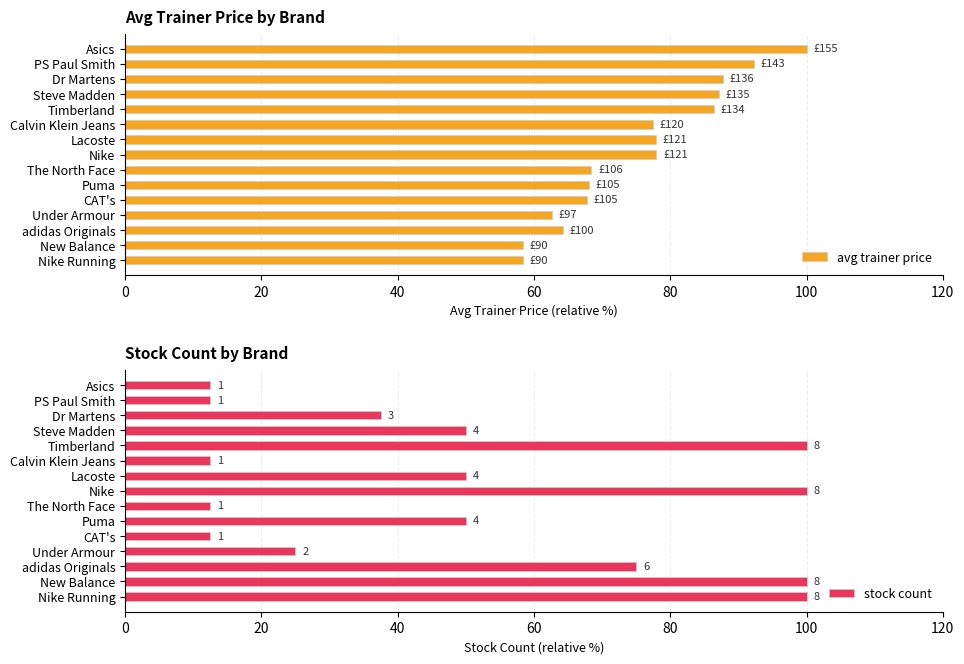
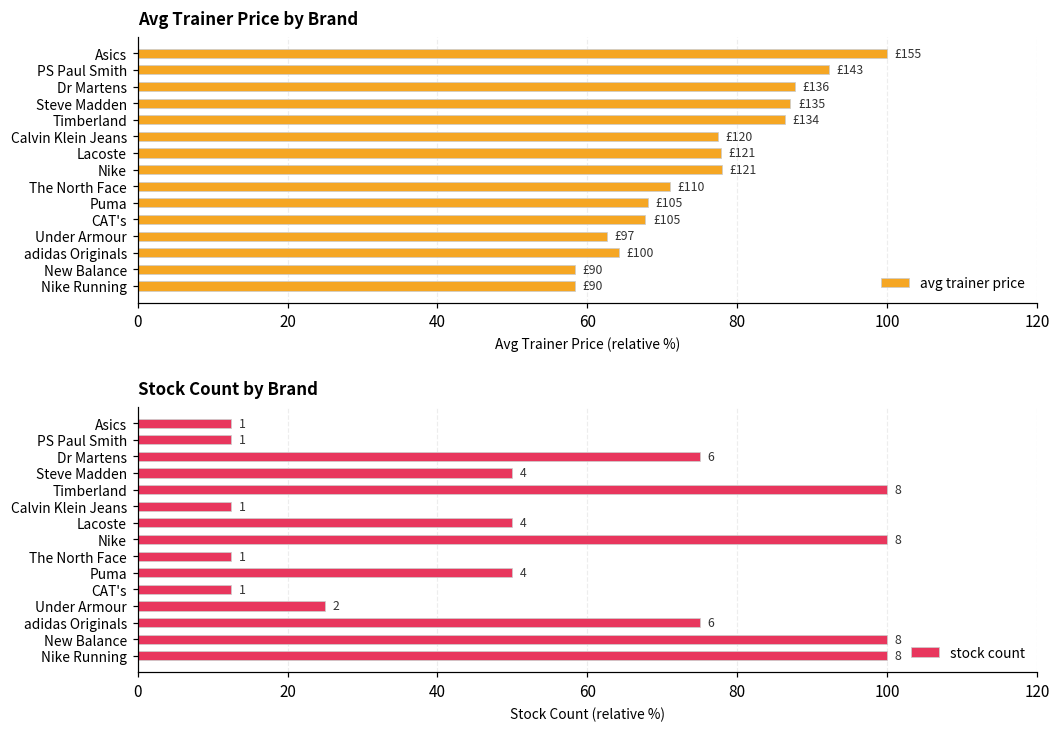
Avg Trainer Price by Brand, The North Face: £106 -> £110
Stock Count by Brand, Dr Martens: 3 -> 6
